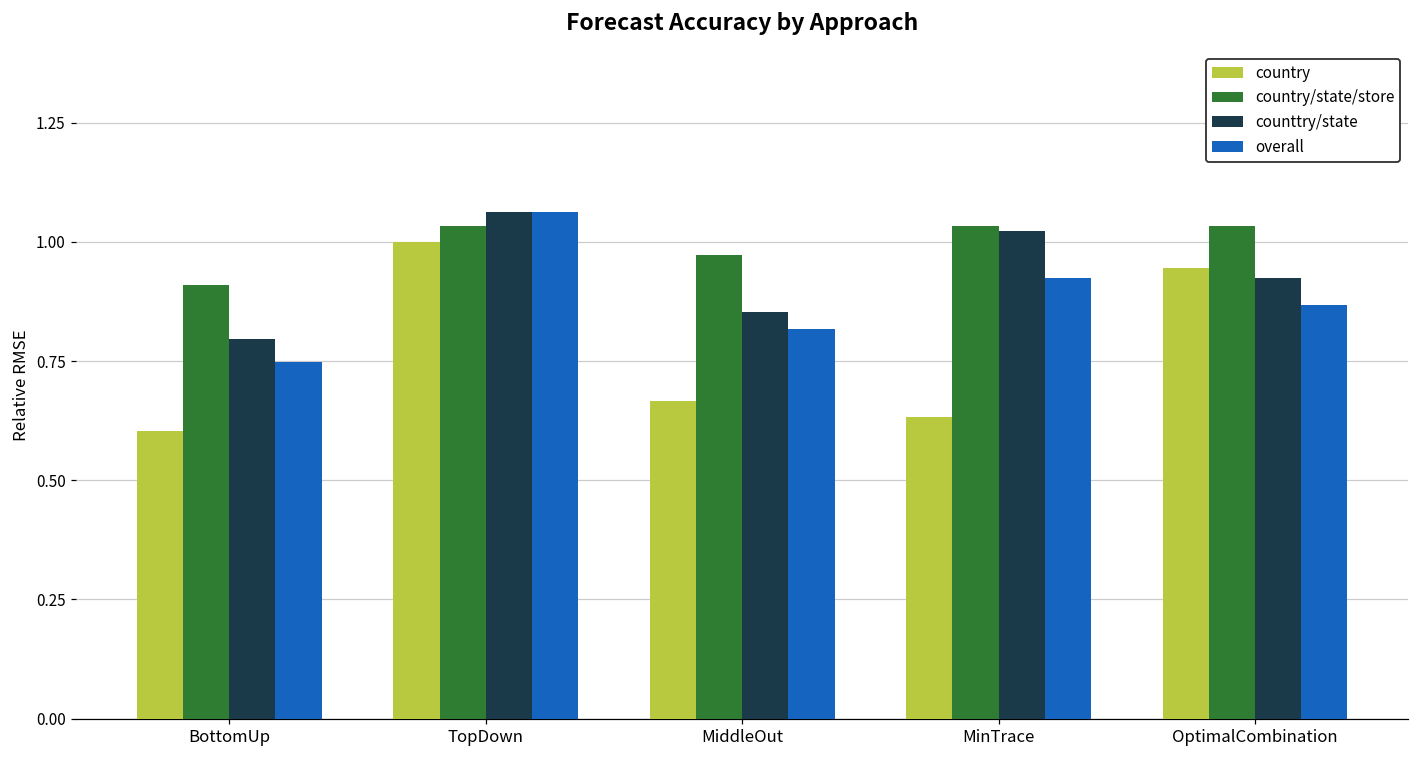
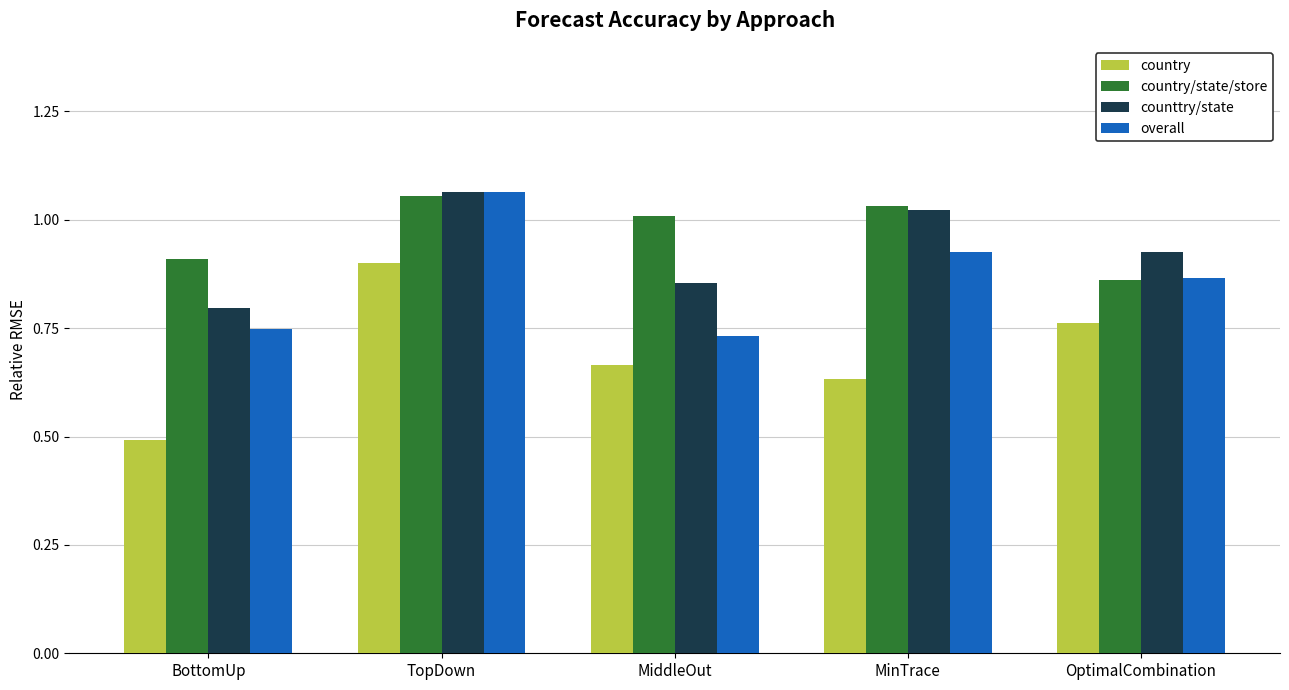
country, BottomUp: 0.60 -> 0.49
country, TopDown: 1.0 -> 0.9
country/state/store, TopDown: 1.03 -> 1.05
country/state/store, MiddleOut: 0.97 -> 1.01
overall, MiddleOut: 0.82 -> 0.73
country, OptimalCombination: 0.95 -> 0.76
country/state/store, OptimalCombination: 1.03 -> 0.86
